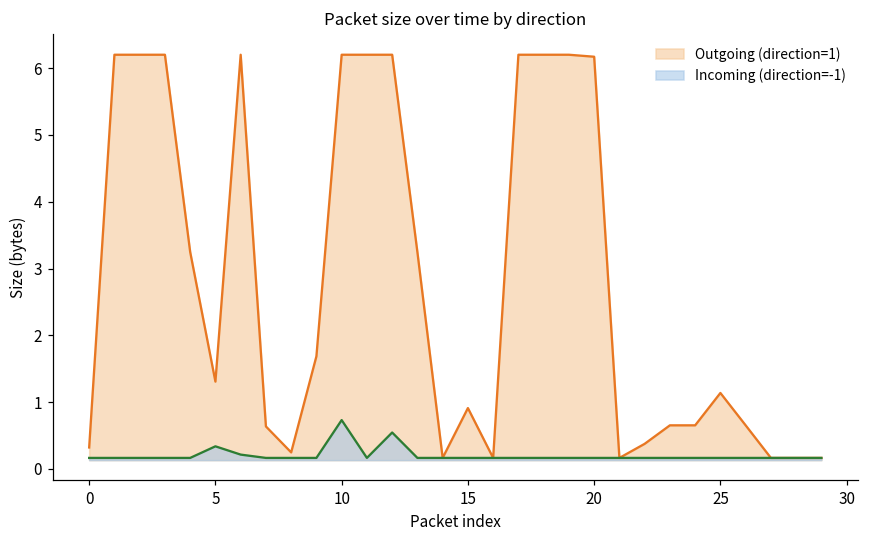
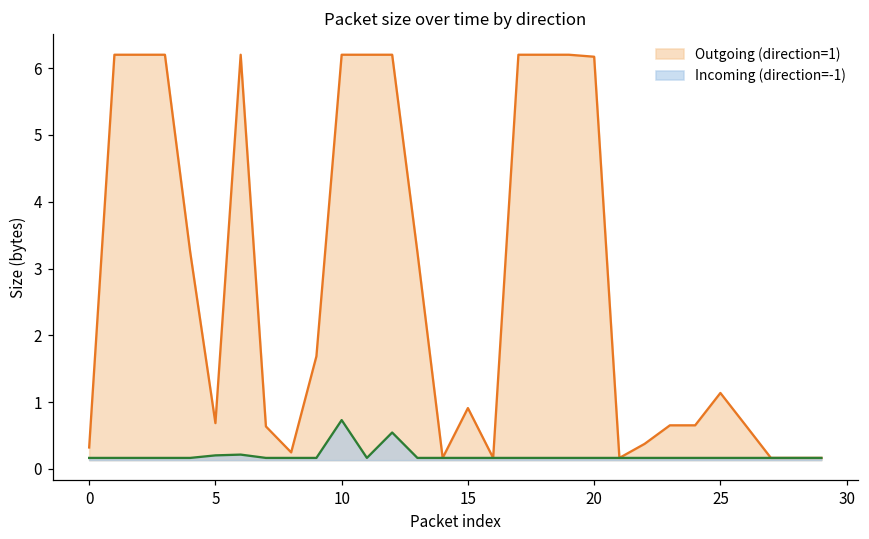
Outgoing (direction=1), 5: 1.3 -> 0.7
Incoming (direction=-1), 5: 0.3 -> 0.2
